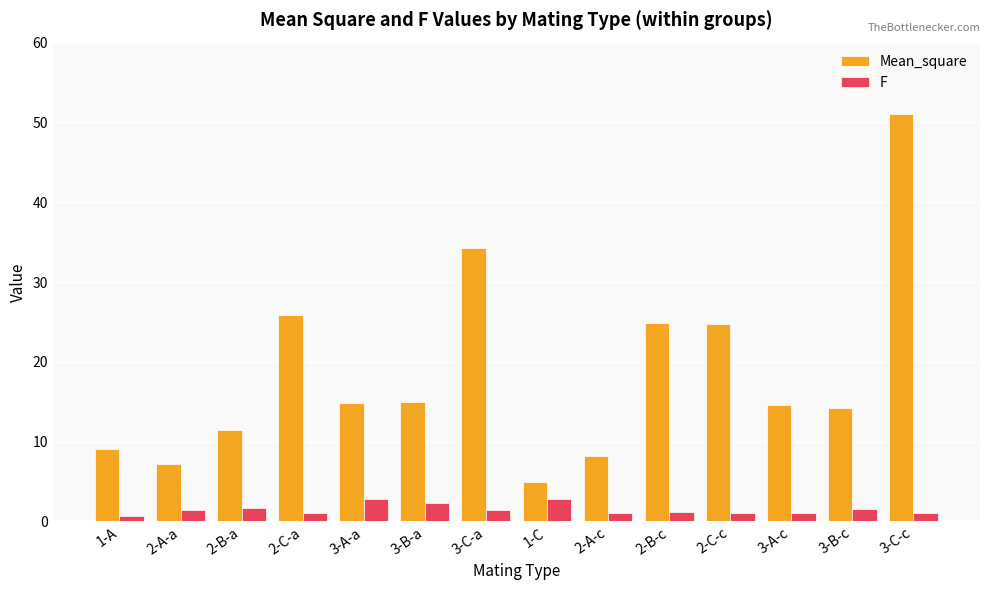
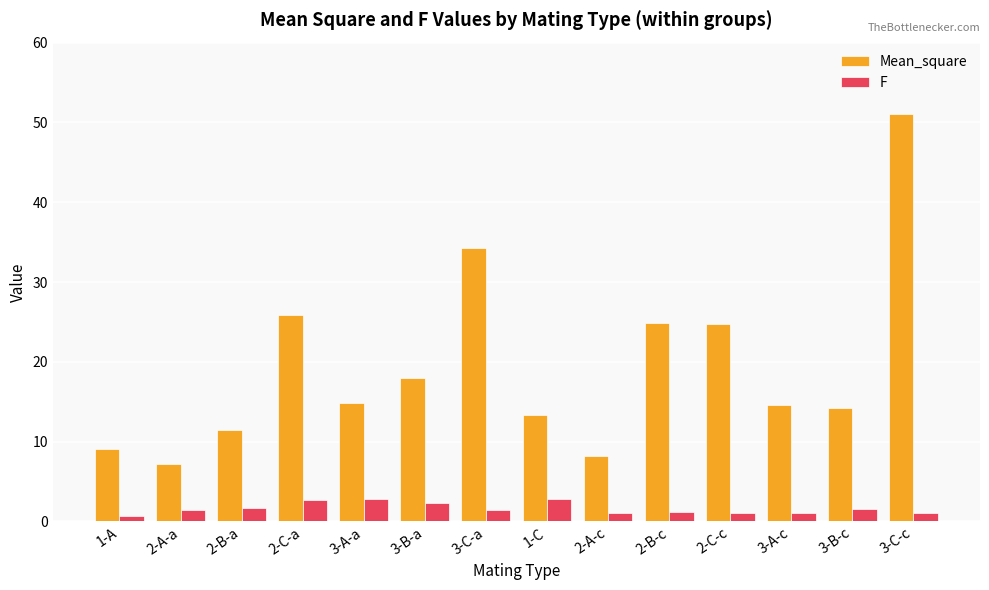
F, 2-C-a: 1 -> 3
Mean_square, 3-B-a: 15 -> 18
Mean_square, 1-C: 5 -> 13
